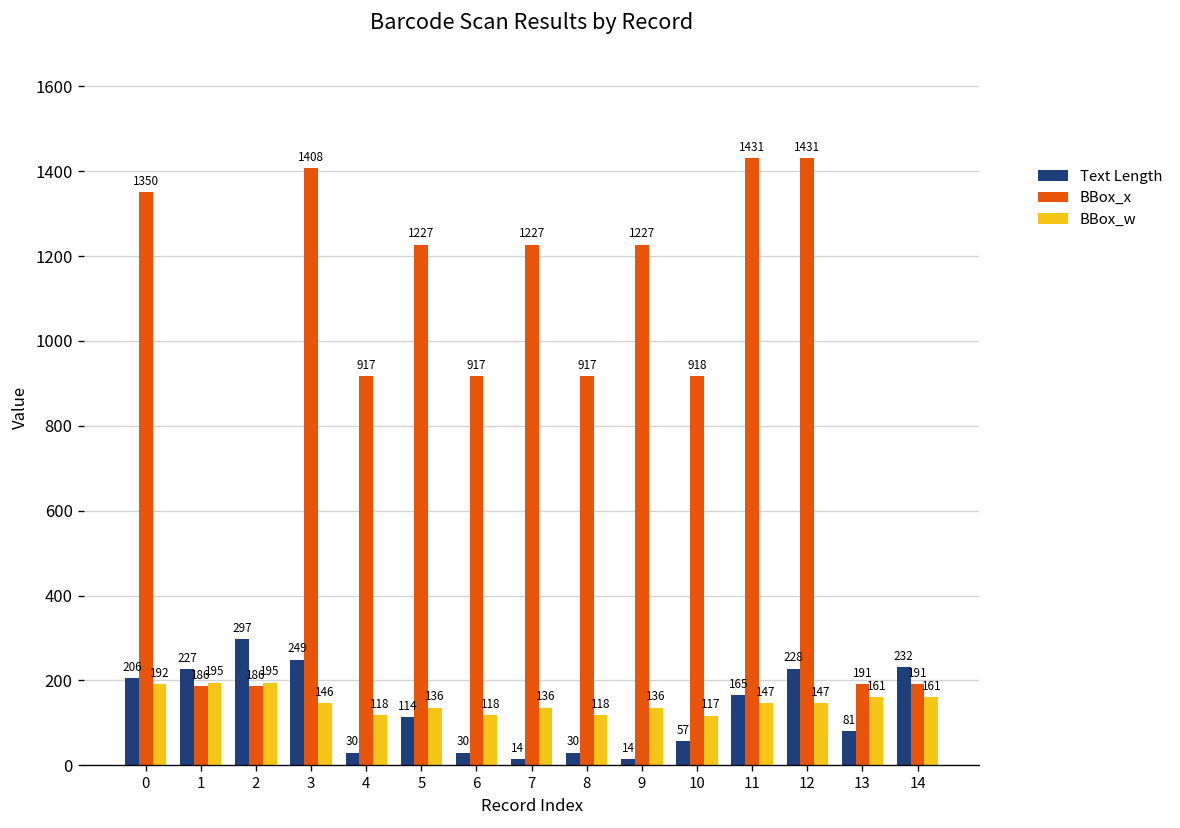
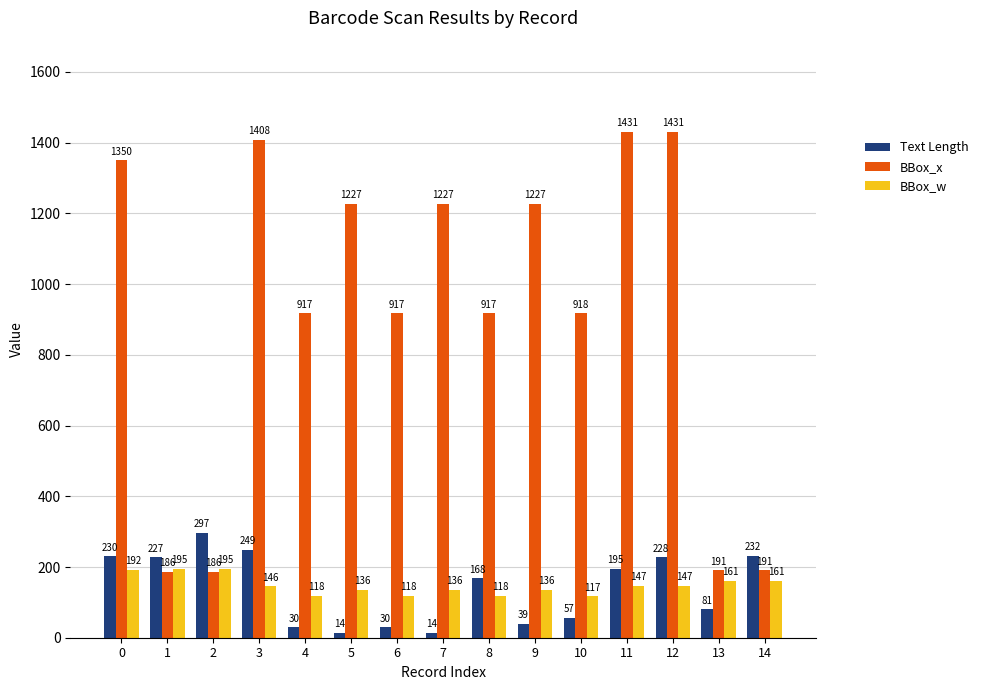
Text Length, 0: 206 -> 230
Text Length, 5: 114 -> 14
Text Length, 8: 30 -> 168
Text Length, 9: 14 -> 39
Text Length, 11: 165 -> 195
